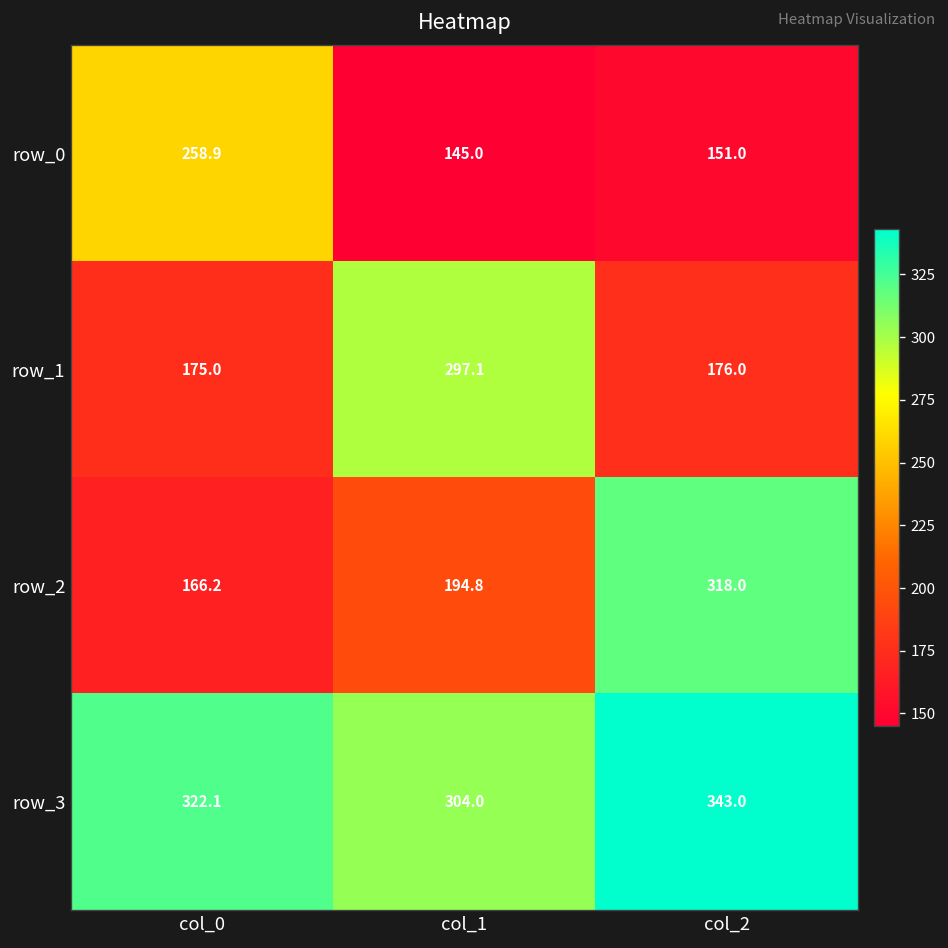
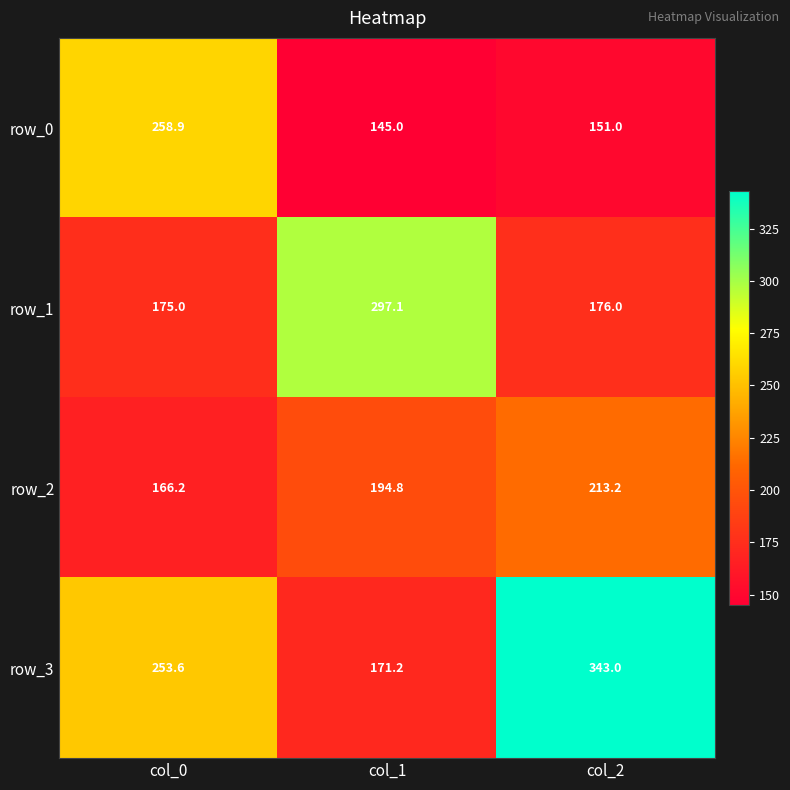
row_2, col_2: 318.0 -> 213.2
row_3, col_0: 322.1 -> 253.6
row_3, col_1: 304.0 -> 171.2
